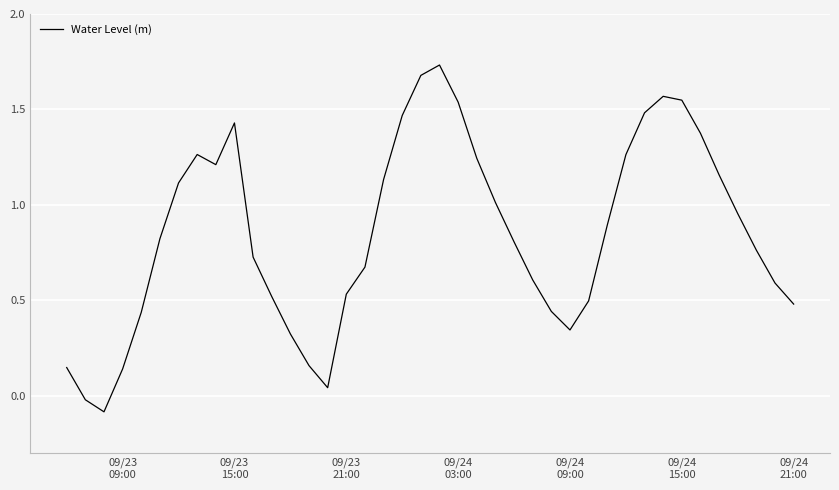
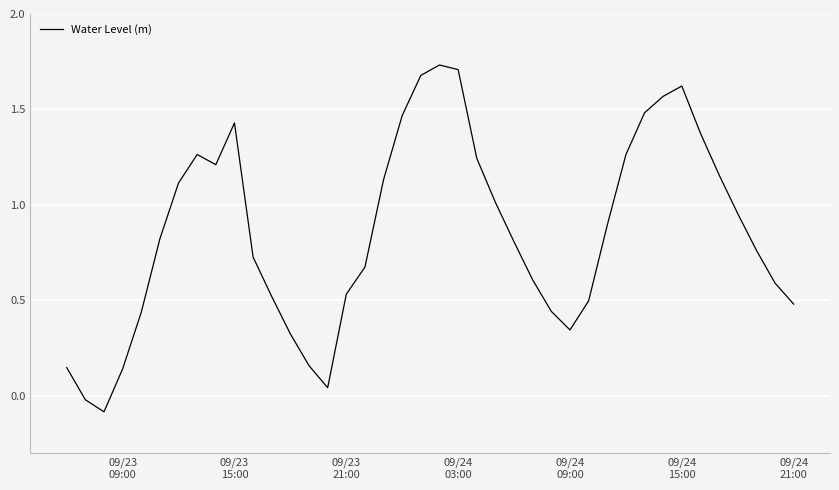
09/24 03:00: 1.54 -> 1.71
09/24 15:00: 1.55 -> 1.62
